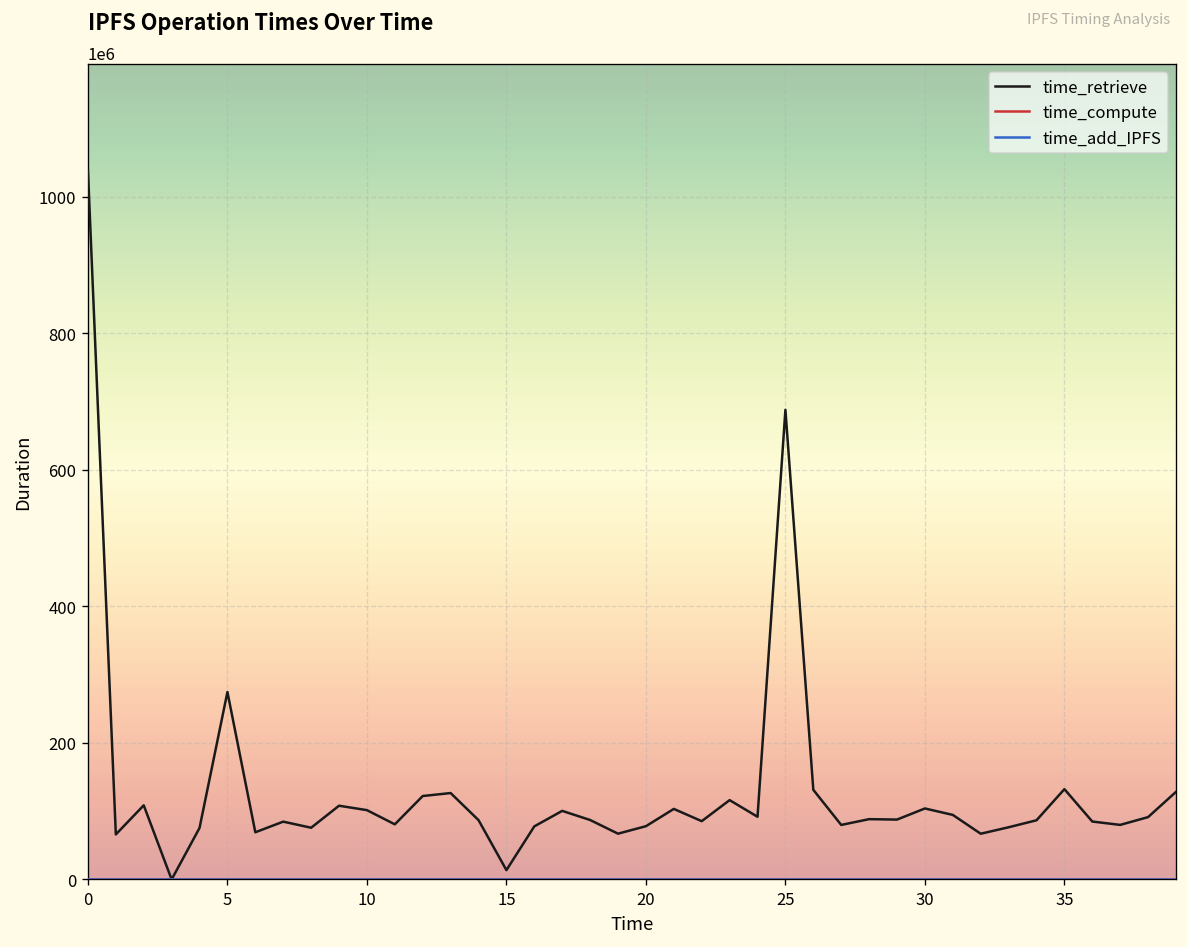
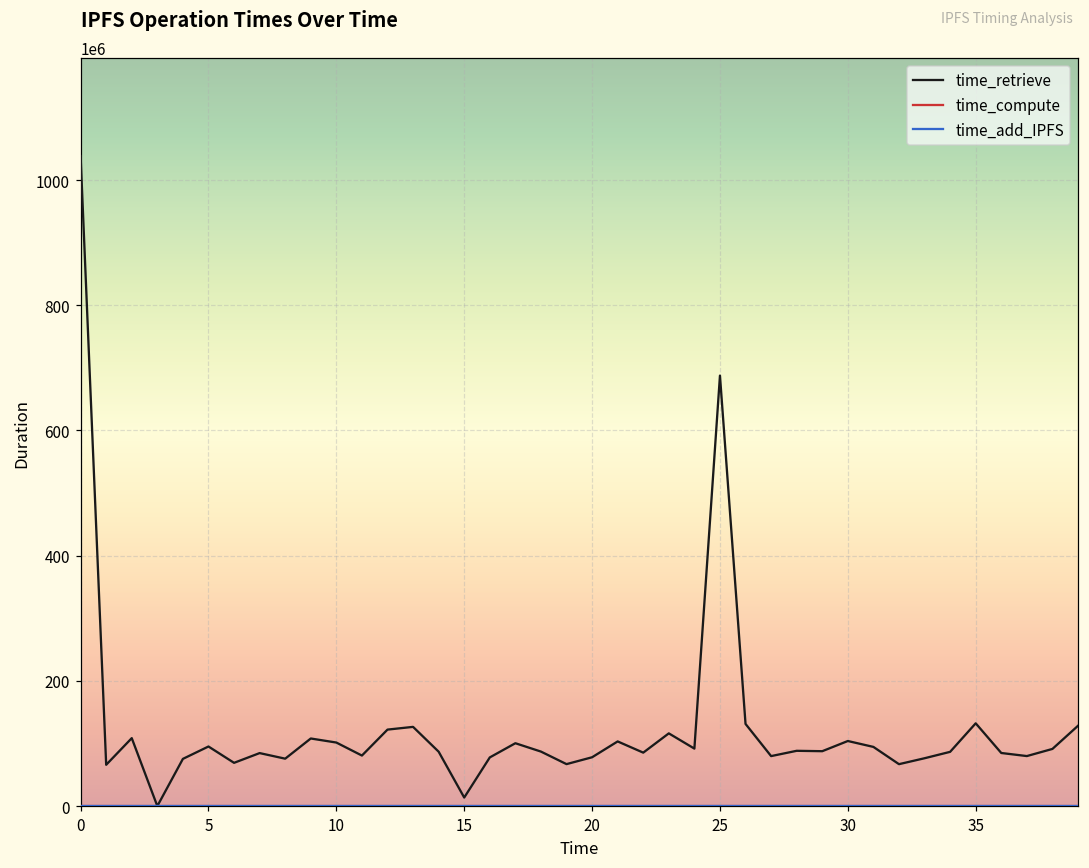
time_retrieve, 5: 270000000 -> 100000000
